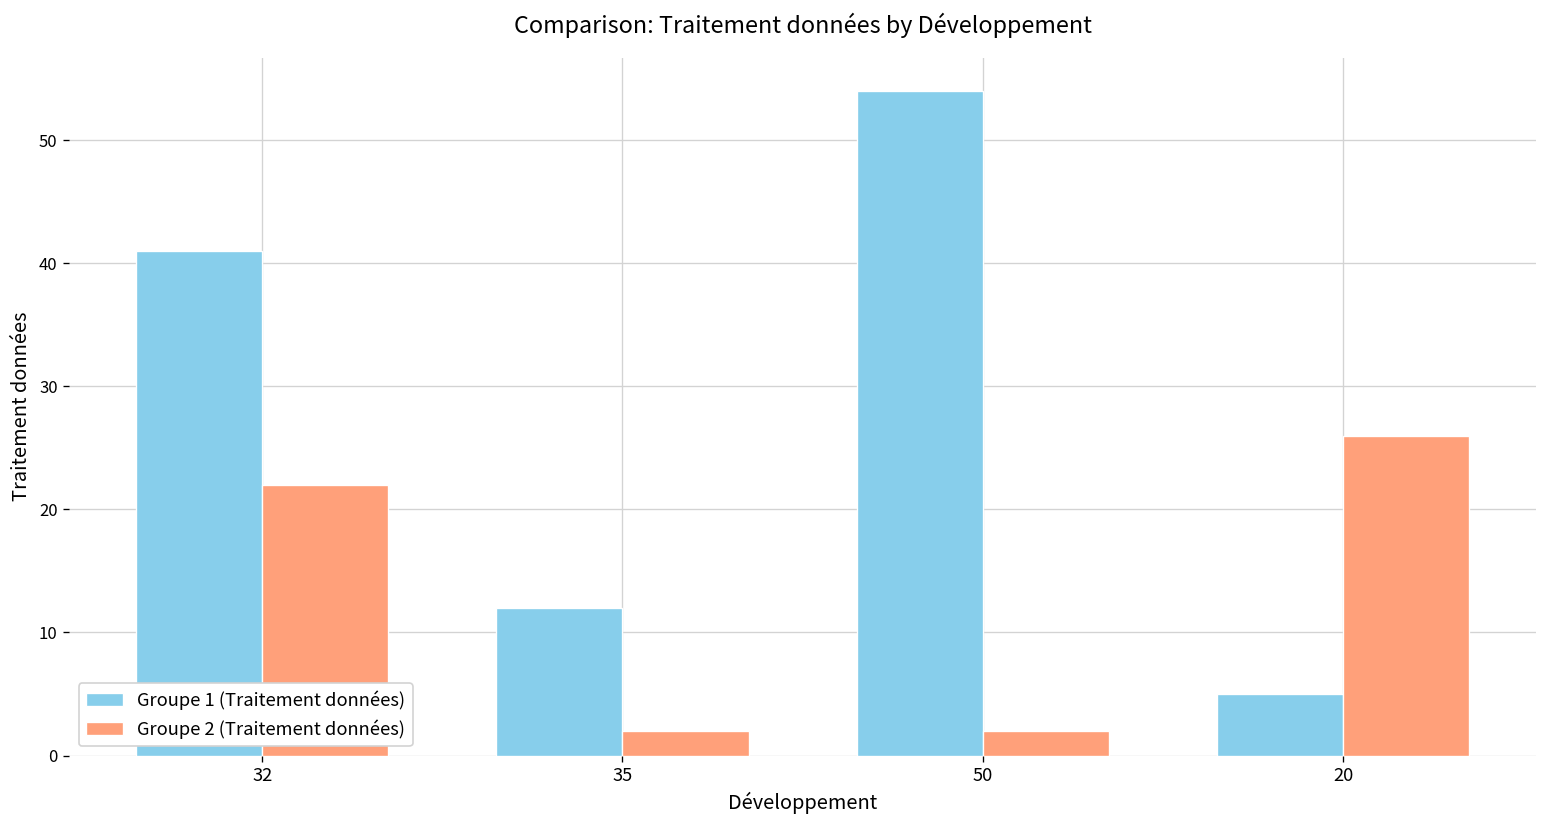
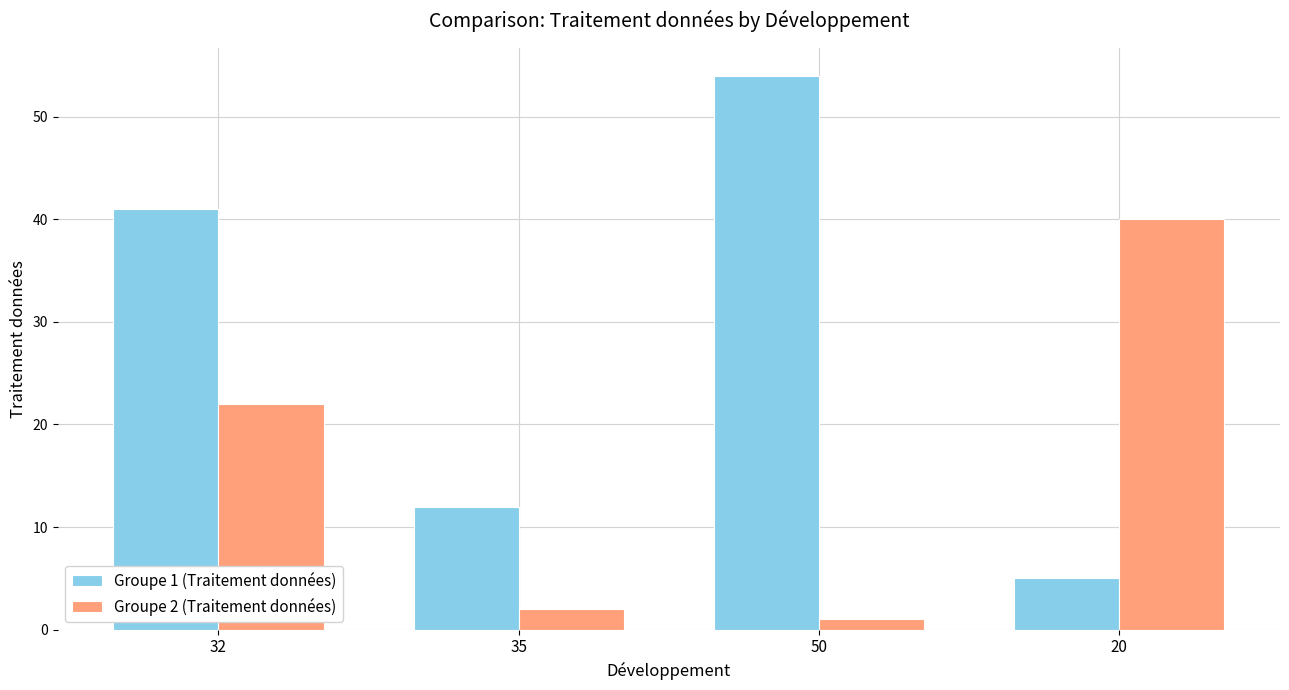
Groupe 2 (Traitement données), 50: 2 -> 1
Groupe 2 (Traitement données), 20: 26 -> 40
